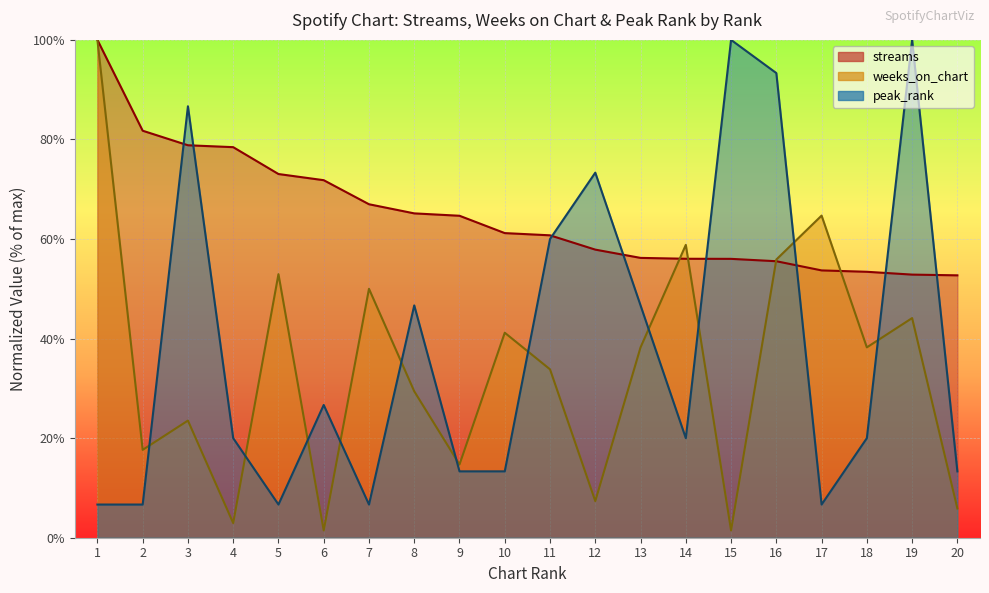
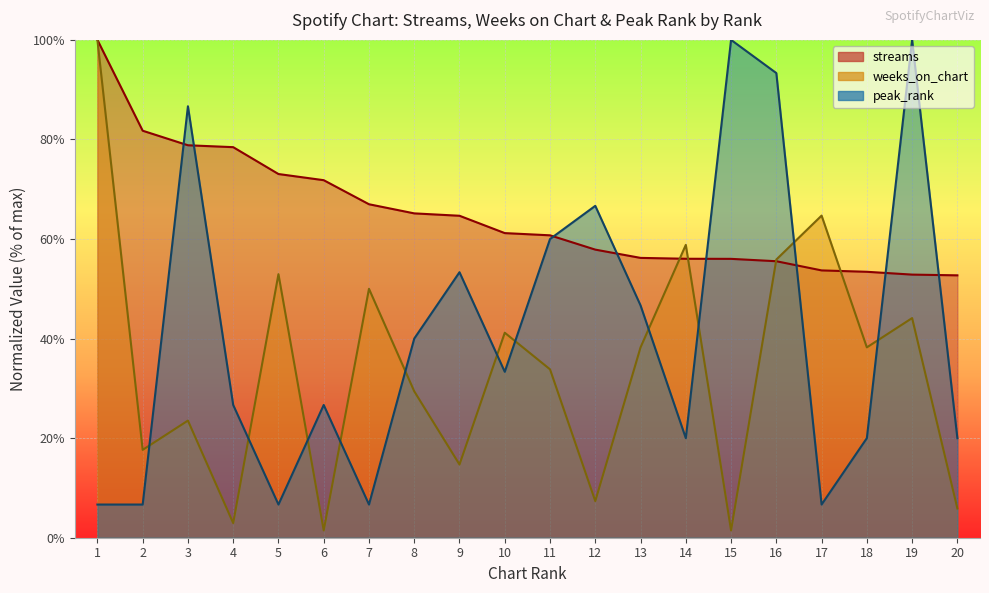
peak_rank, 4: 20% -> 27%
peak_rank, 8: 47% -> 40%
peak_rank, 9: 13% -> 53%
peak_rank, 10: 13% -> 33%
peak_rank, 12: 73% -> 67%
peak_rank, 20: 13% -> 20%
